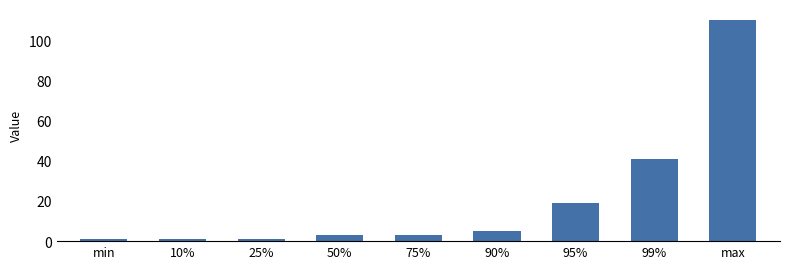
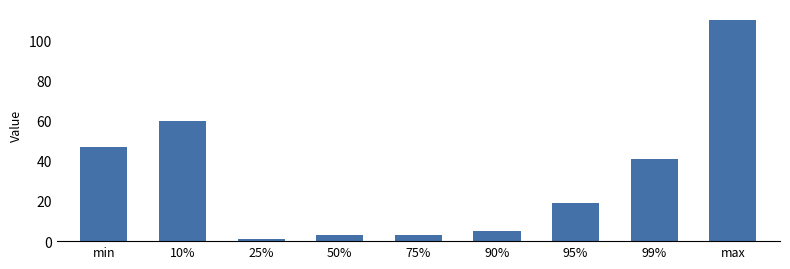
min: 1 -> 47
10%: 1 -> 60
